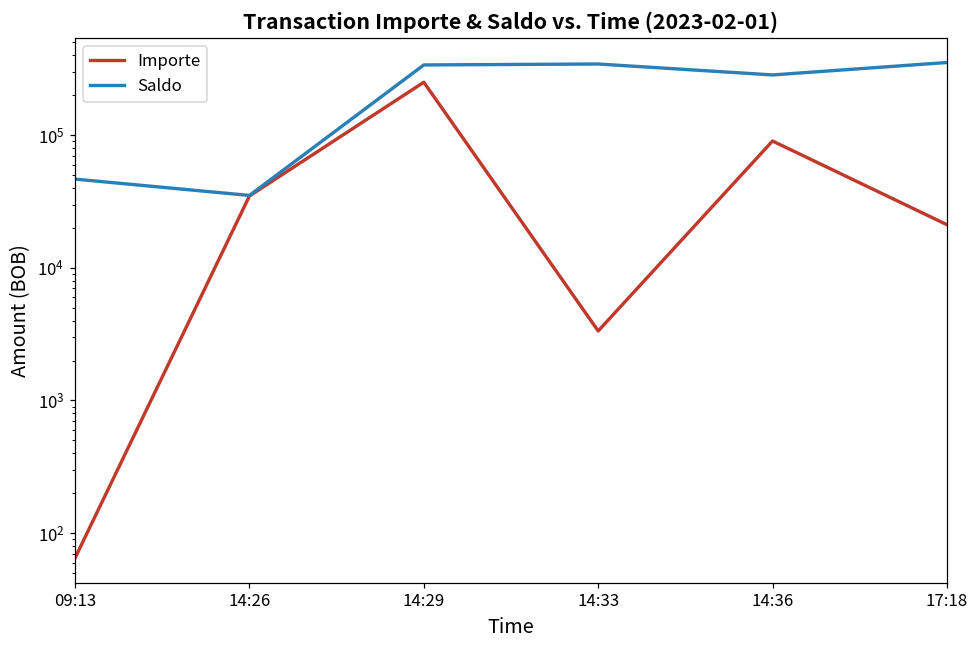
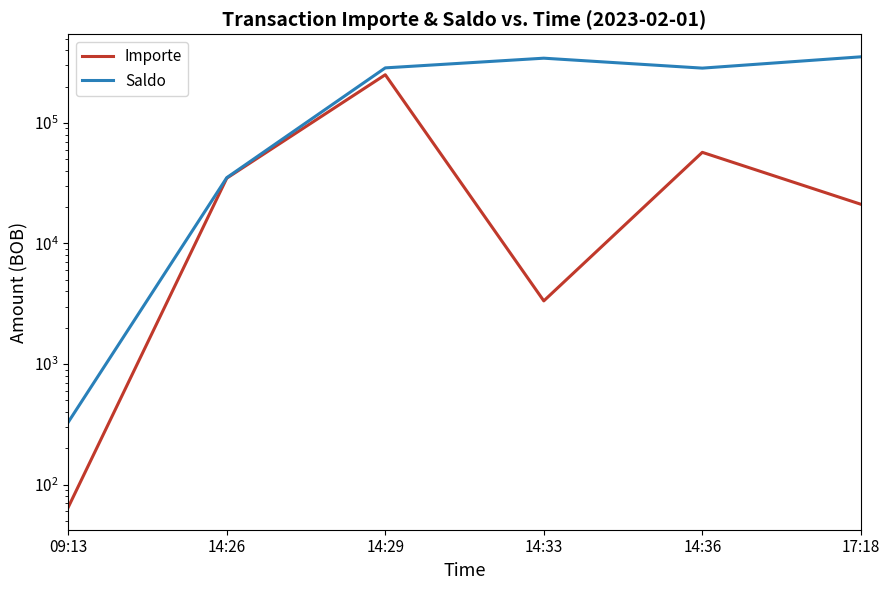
Saldo, 09:13: 47000 -> 330
Saldo, 14:29: 340000 -> 290000
Importe, 14:36: 90000 -> 60000
